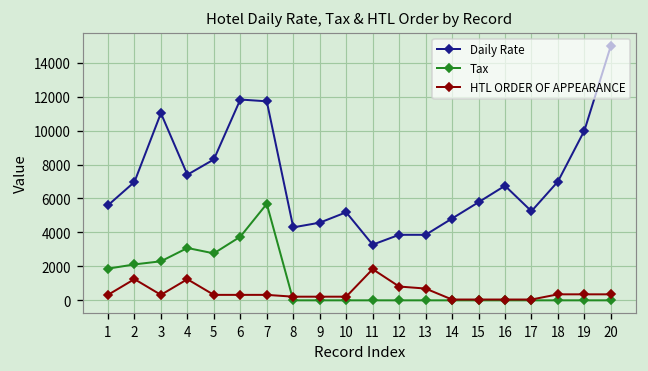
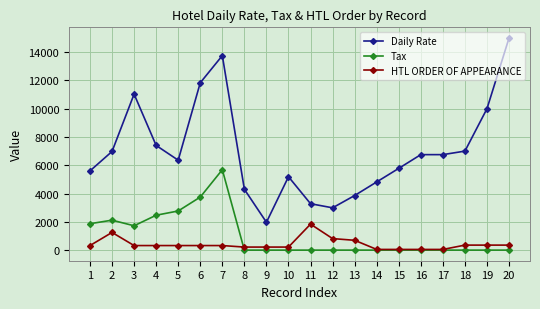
Tax, 3: 2300 -> 1700
Tax, 4: 3100 -> 2500
HTL ORDER OF APPEARANCE, 4: 1200 -> 300
Daily Rate, 5: 8300 -> 6400
Daily Rate, 7: 11700 -> 13800
Daily Rate, 9: 4600 -> 2000
Daily Rate, 12: 3900 -> 3000
Daily Rate, 17: 5300 -> 6800
